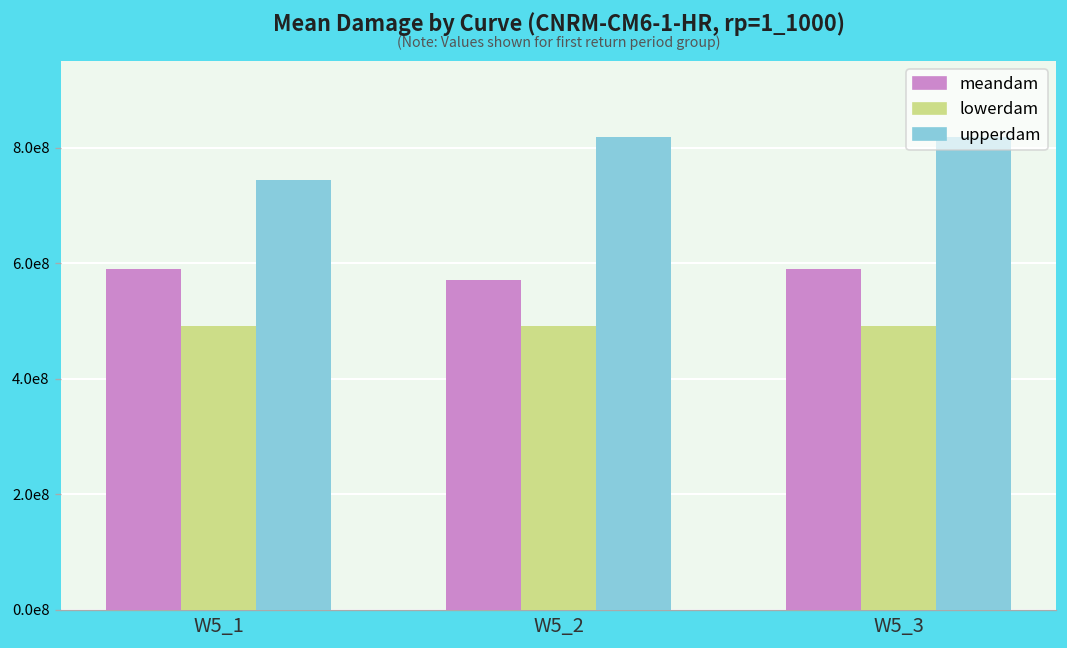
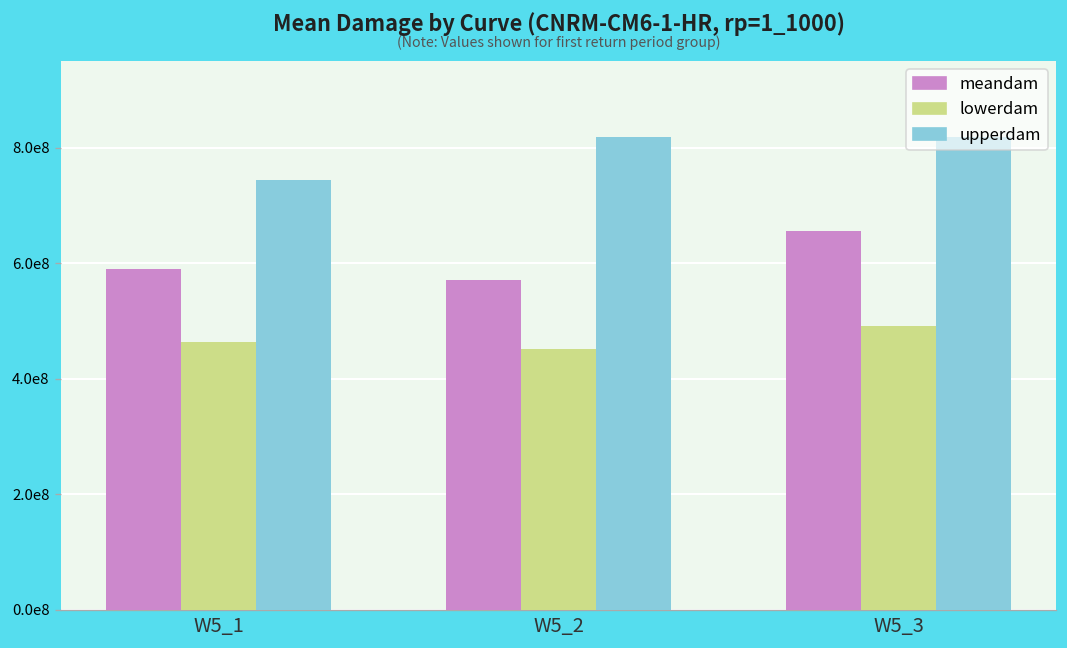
lowerdam, W5_1: 490000000 -> 460000000
lowerdam, W5_2: 490000000 -> 450000000
meandam, W5_3: 590000000 -> 660000000
